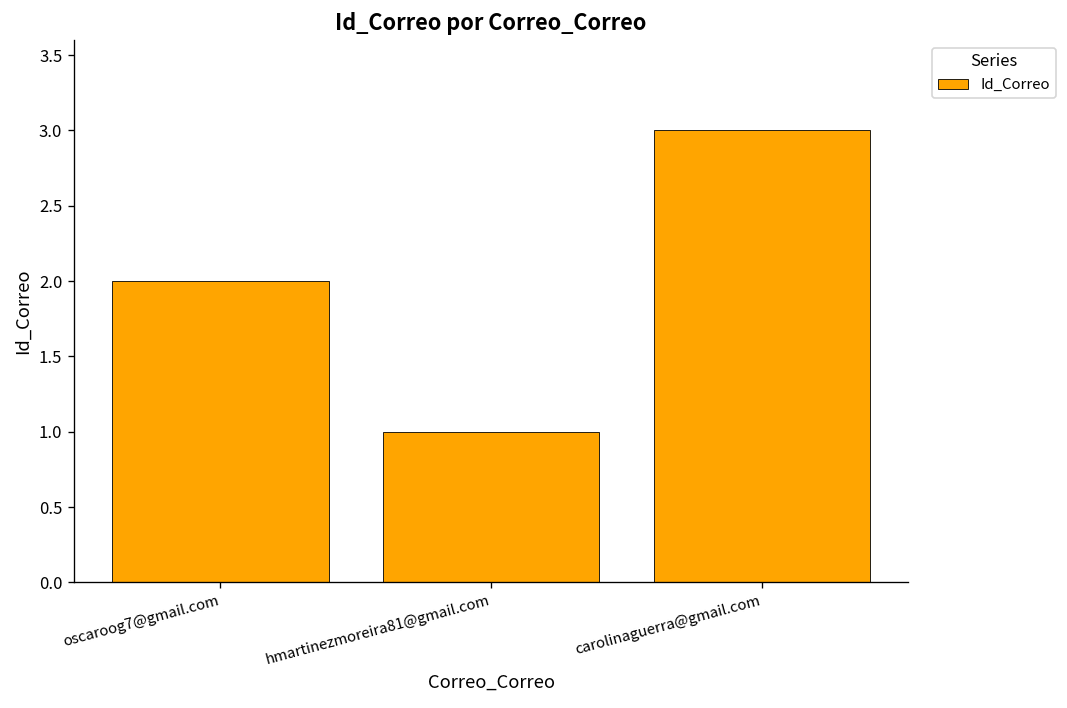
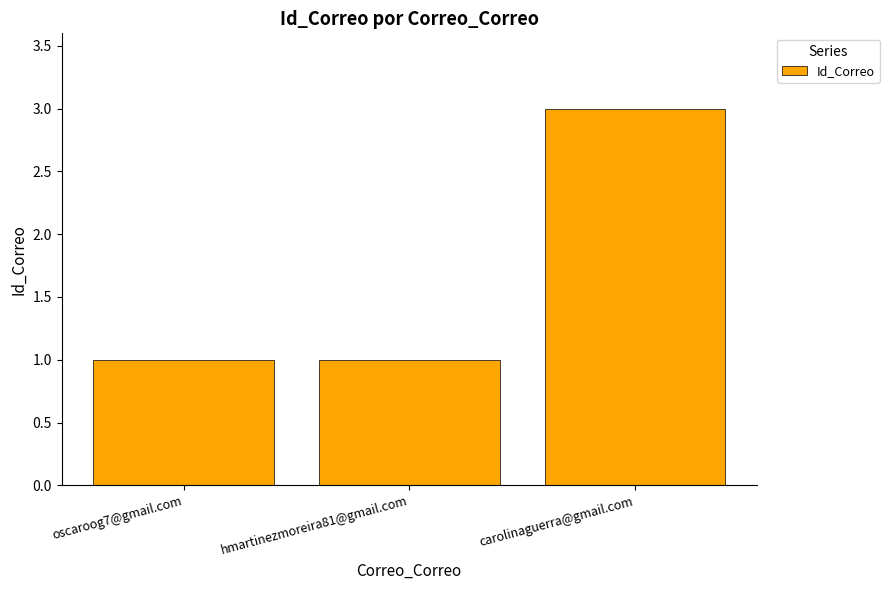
oscaroog7@gmail.com: 2 -> 1
